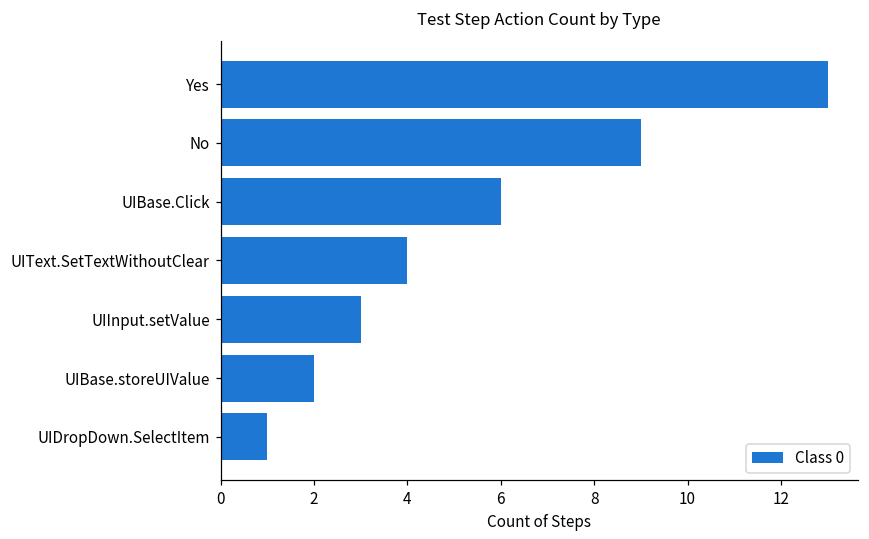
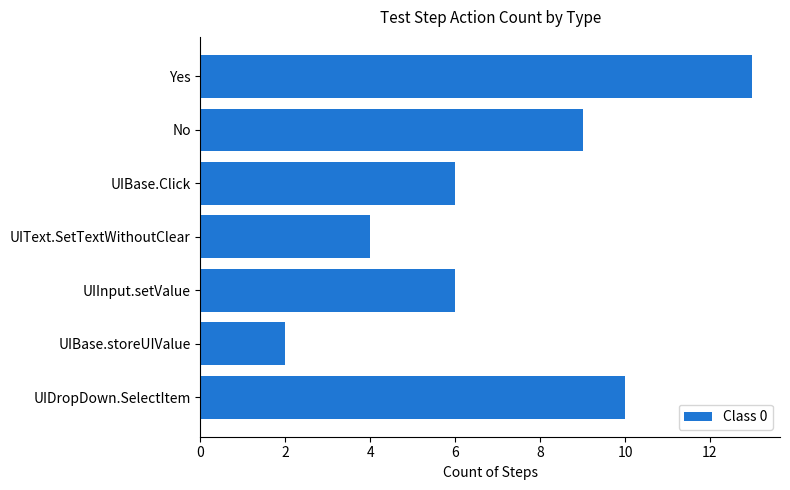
UIInput.setValue: 3 -> 6
UIDropDown.SelectItem: 1 -> 10
